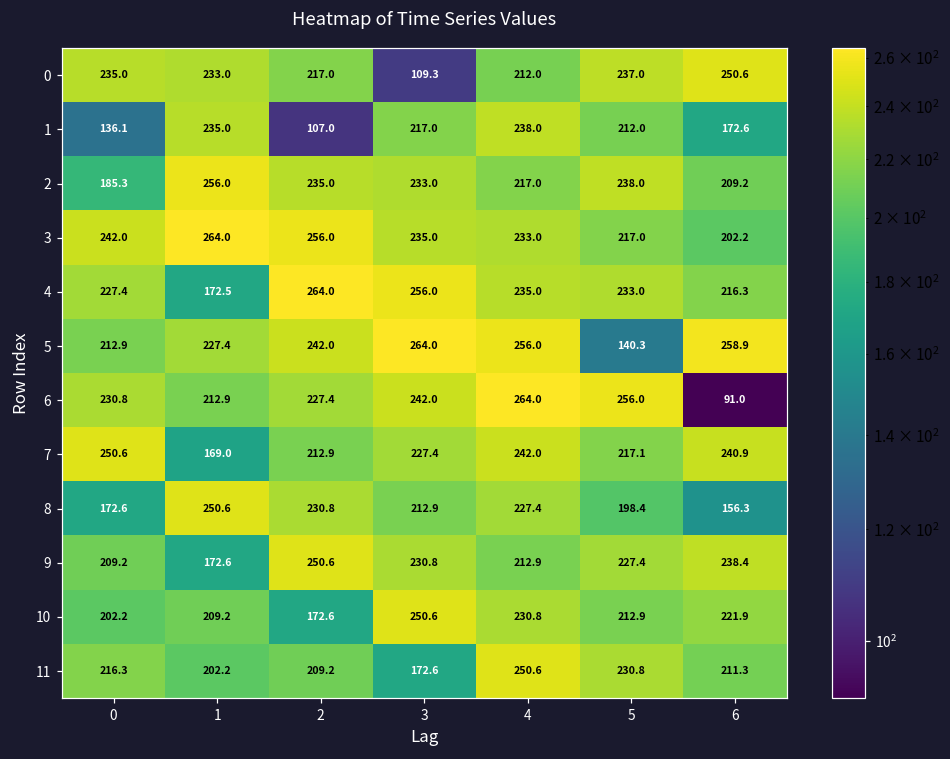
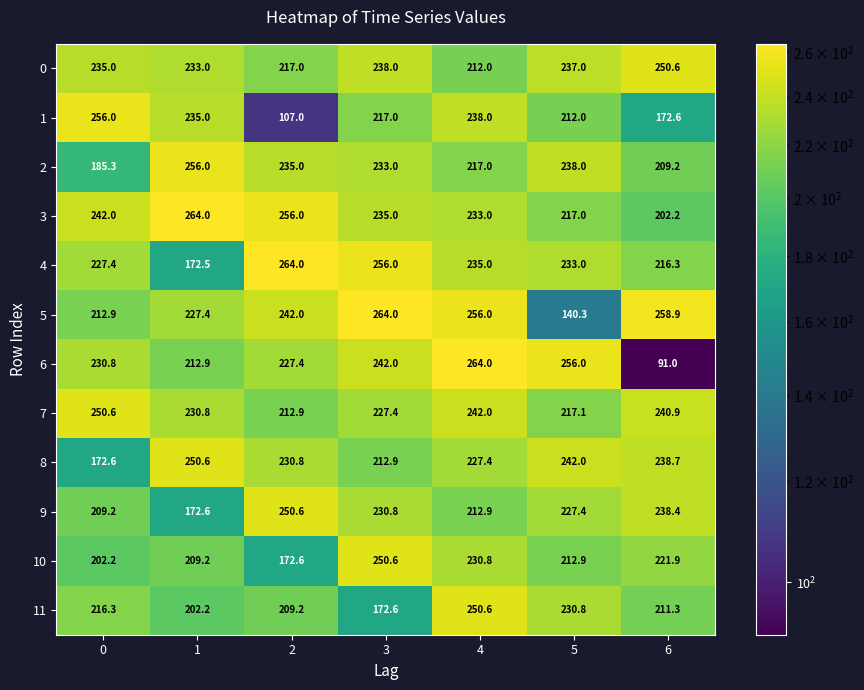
0, 3: 109.3 -> 238.0
1, 0: 136.1 -> 256.0
7, 1: 169.0 -> 230.8
8, 5: 198.4 -> 242.0
8, 6: 156.3 -> 238.7
